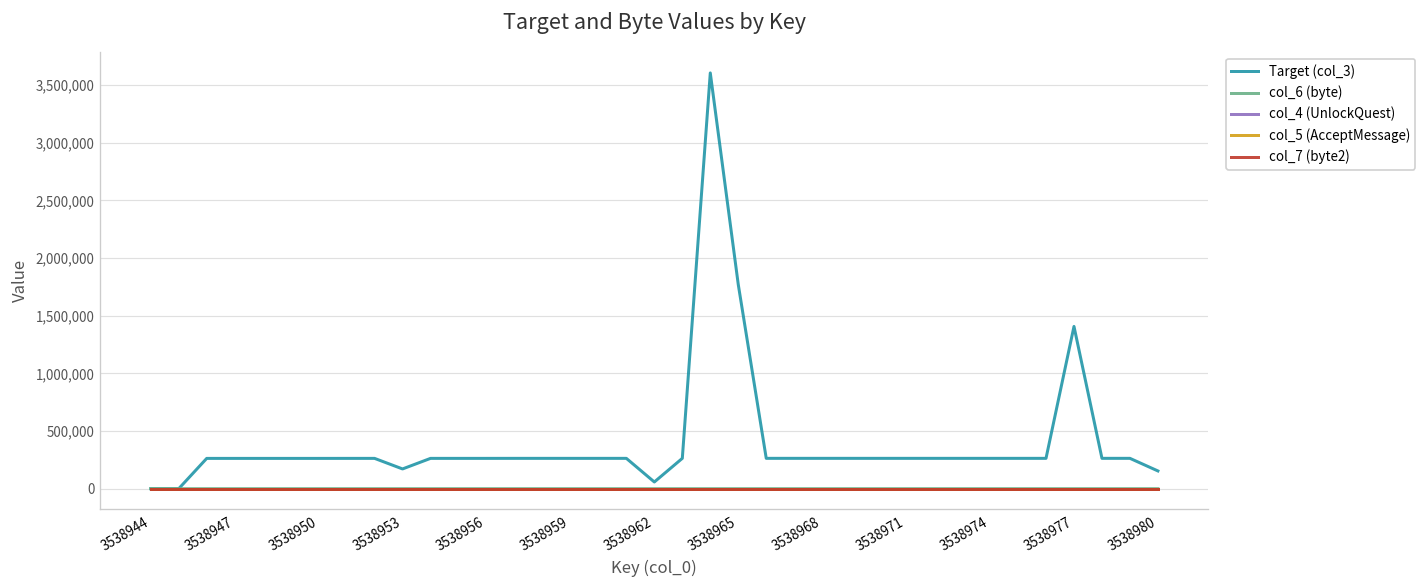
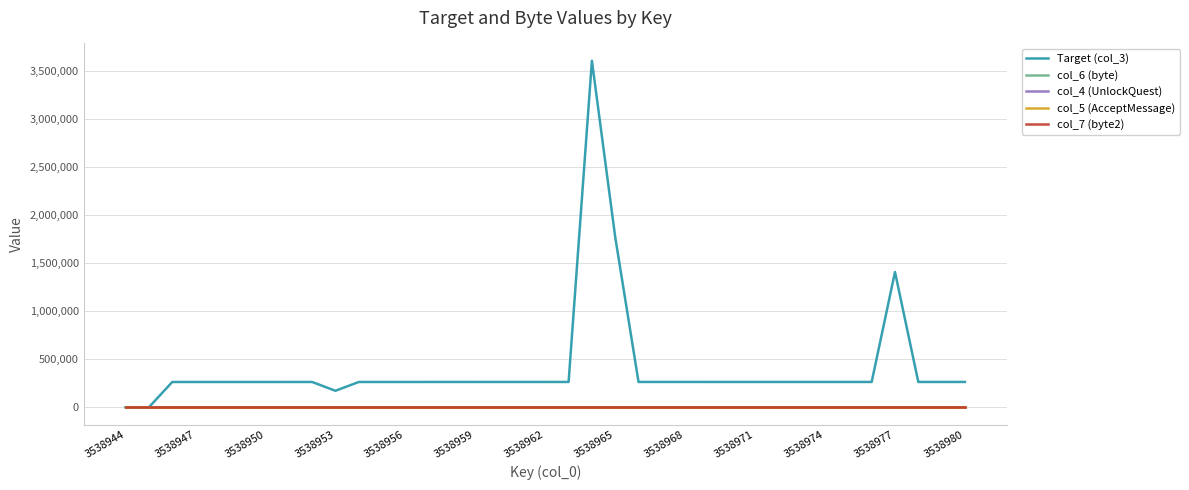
Target (col_3), 3538962: 100,000 -> 300,000
Target (col_3), 3538980: 200,000 -> 300,000
